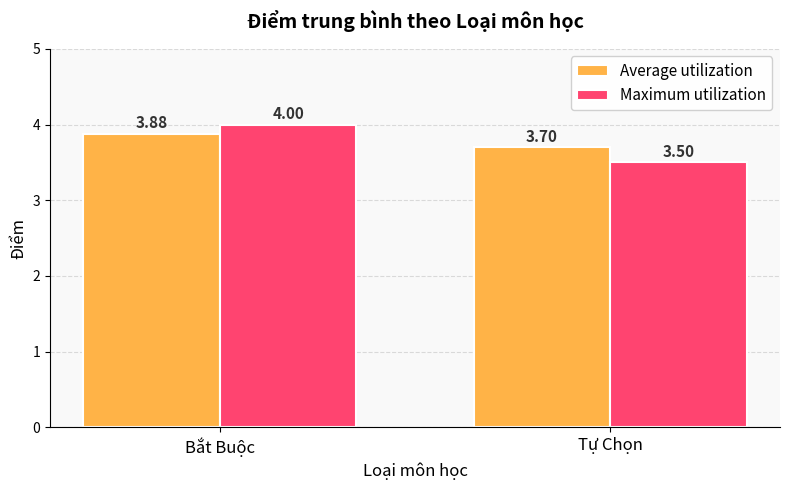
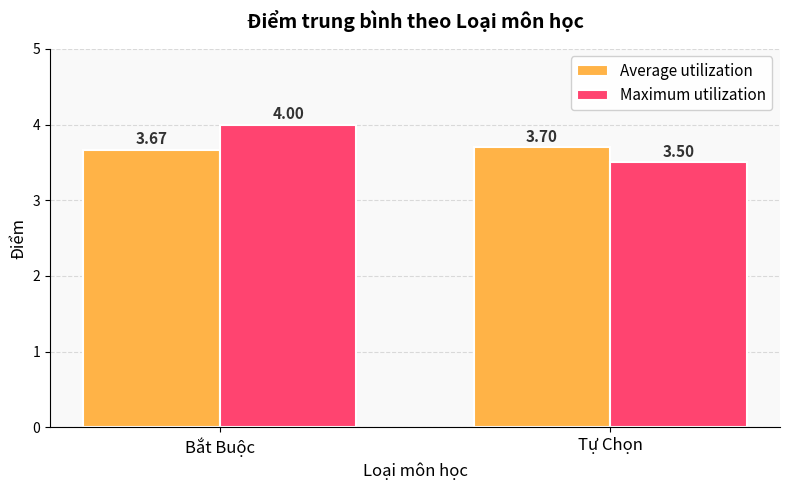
Average utilization, Bắt Buộc: 3.88 -> 3.67
